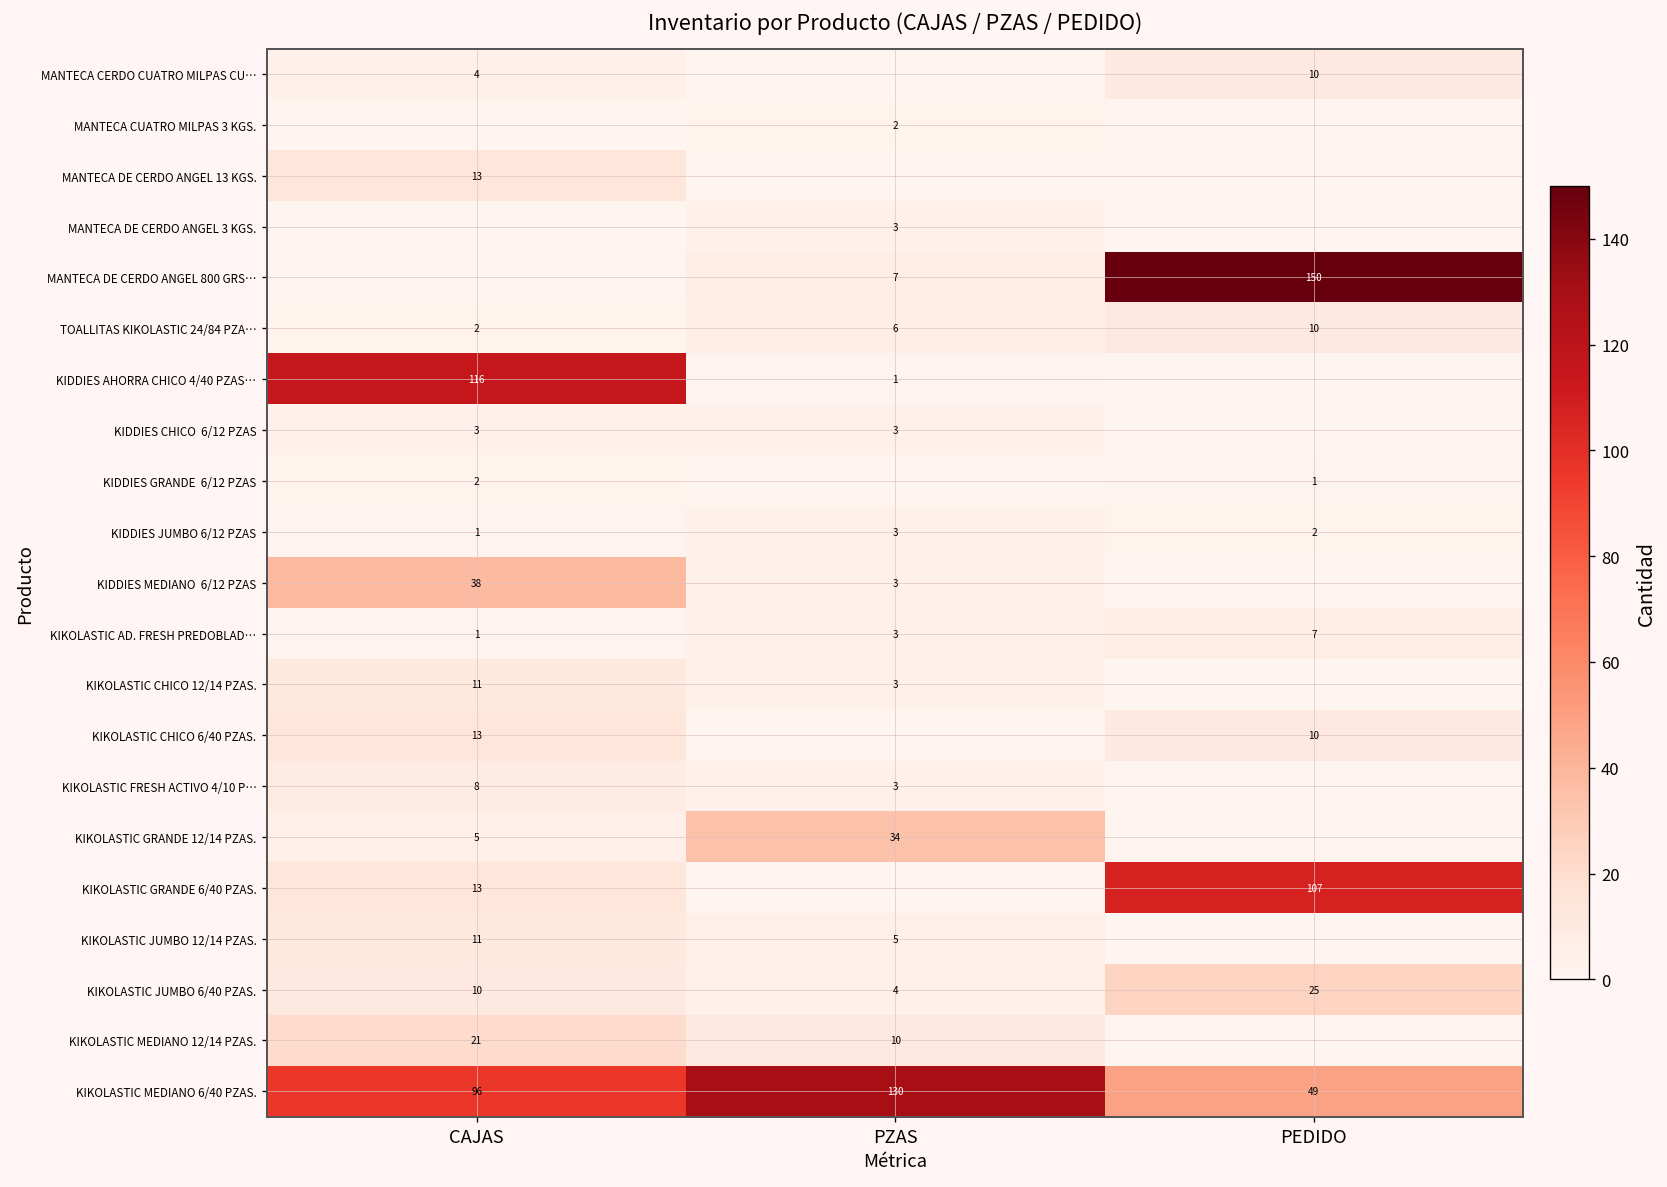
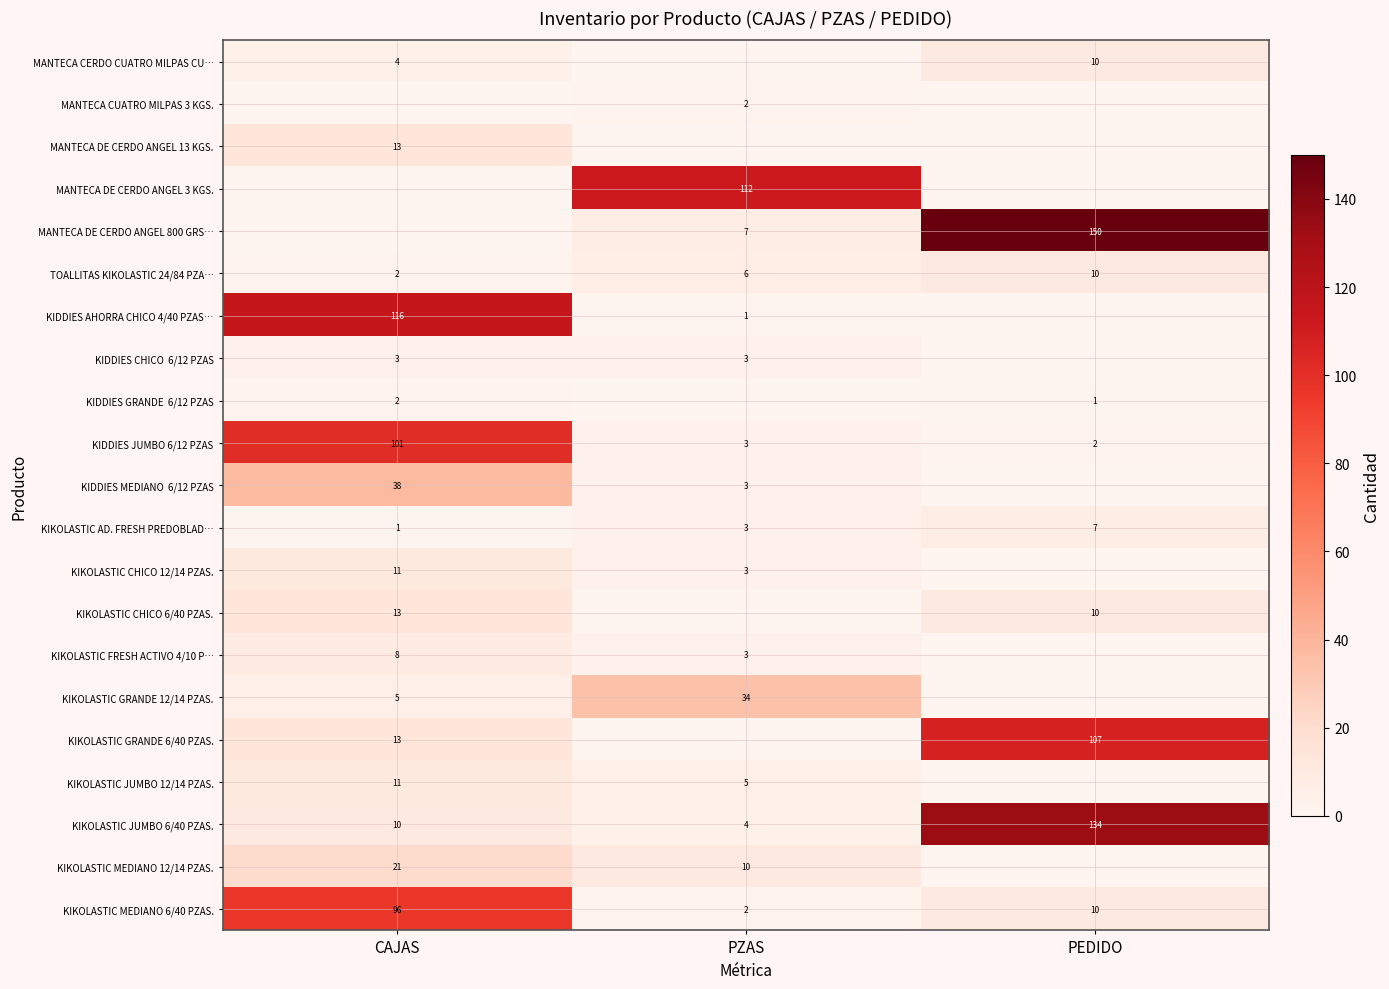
MANTECA DE CERDO ANGEL 3 KGS., PZAS: 3 -> 112
KIDDIES JUMBO 6/12 PZAS, CAJAS: 1 -> 101
KIKOLASTIC JUMBO 6/40 PZAS., PEDIDO: 25 -> 134
KIKOLASTIC MEDIANO 6/40 PZAS., PZAS: 130 -> 2
KIKOLASTIC MEDIANO 6/40 PZAS., PEDIDO: 49 -> 10
